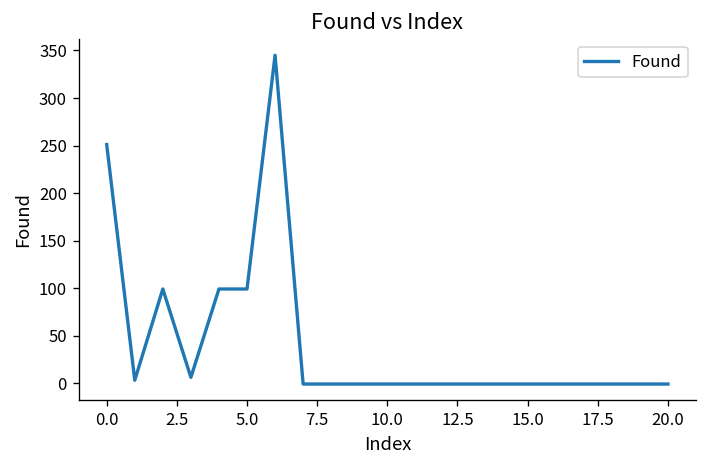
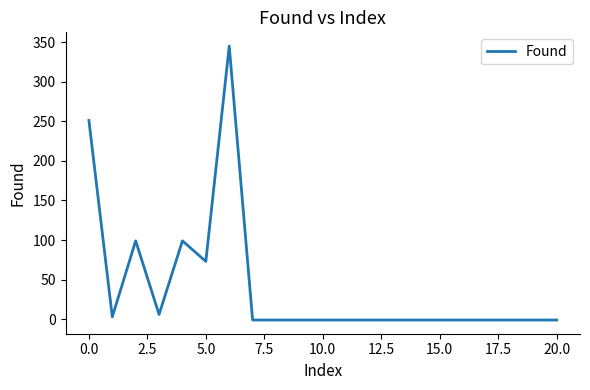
5.0: 100 -> 70
